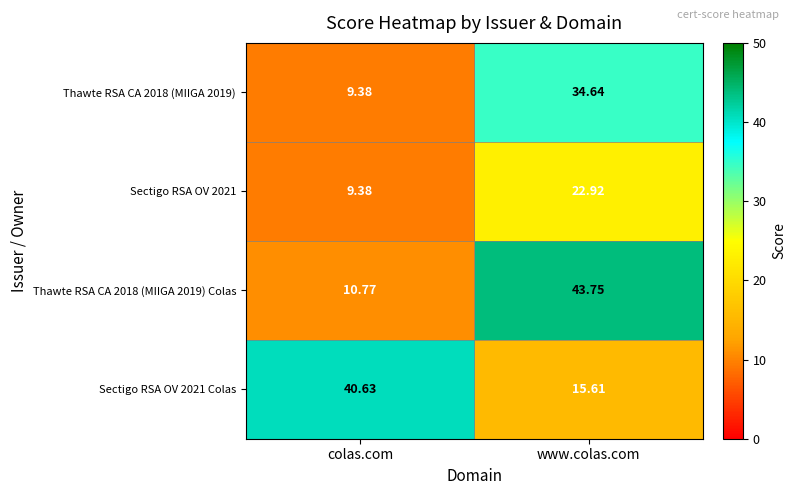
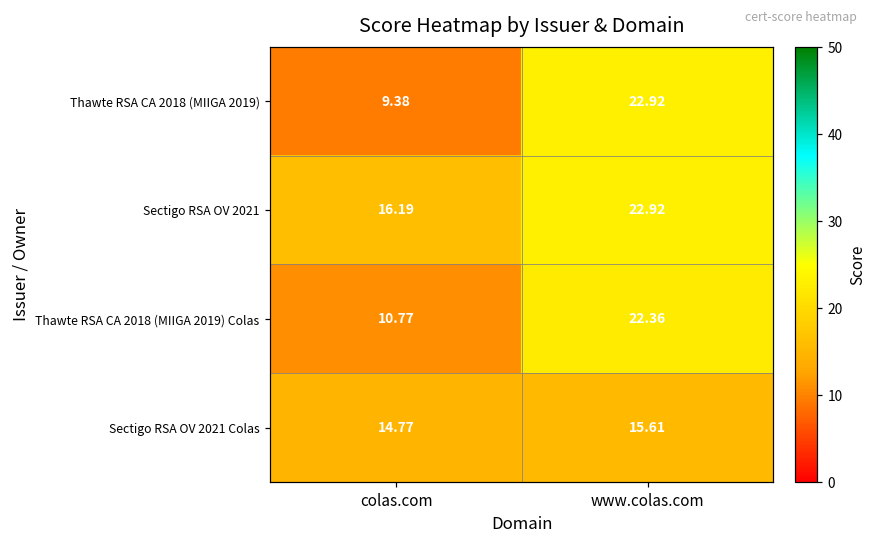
Thawte RSA CA 2018 (MIIGA 2019), www.colas.com: 34.64 -> 22.92
Sectigo RSA OV 2021, colas.com: 9.38 -> 16.19
Thawte RSA CA 2018 (MIIGA 2019) Colas, www.colas.com: 43.75 -> 22.36
Sectigo RSA OV 2021 Colas, colas.com: 40.63 -> 14.77
